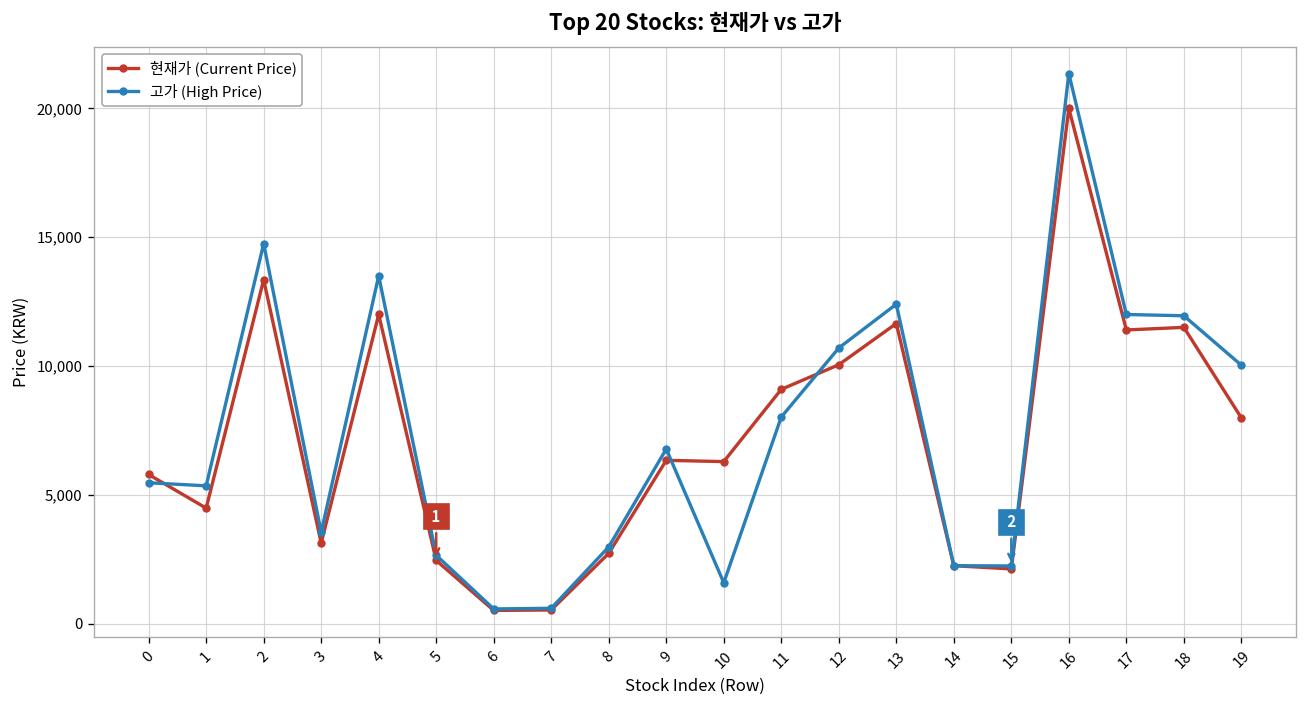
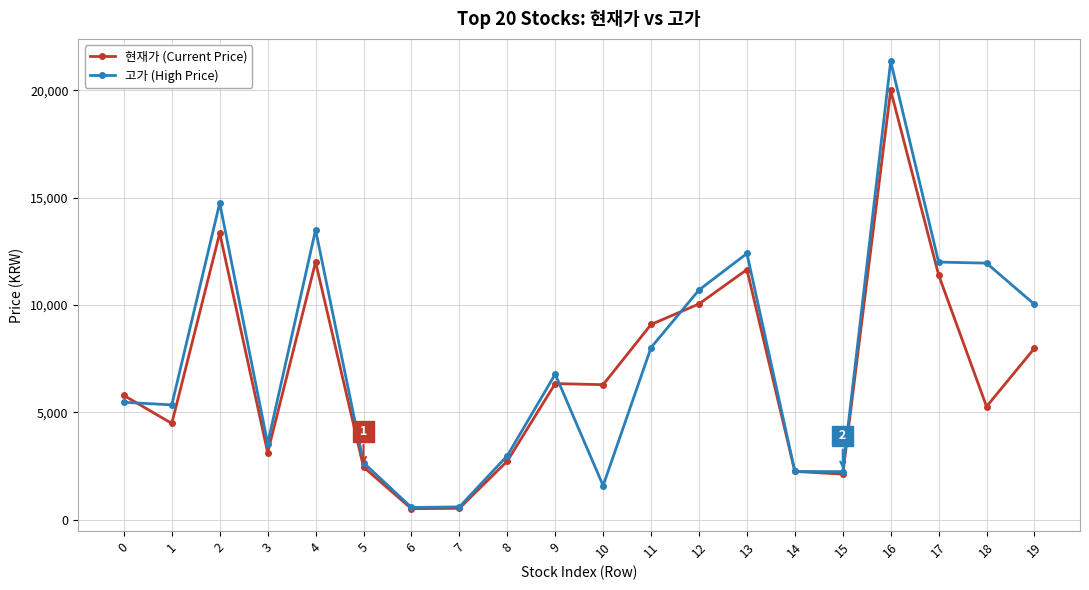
현재가 (Current Price), 18: 11,500 -> 5,300
